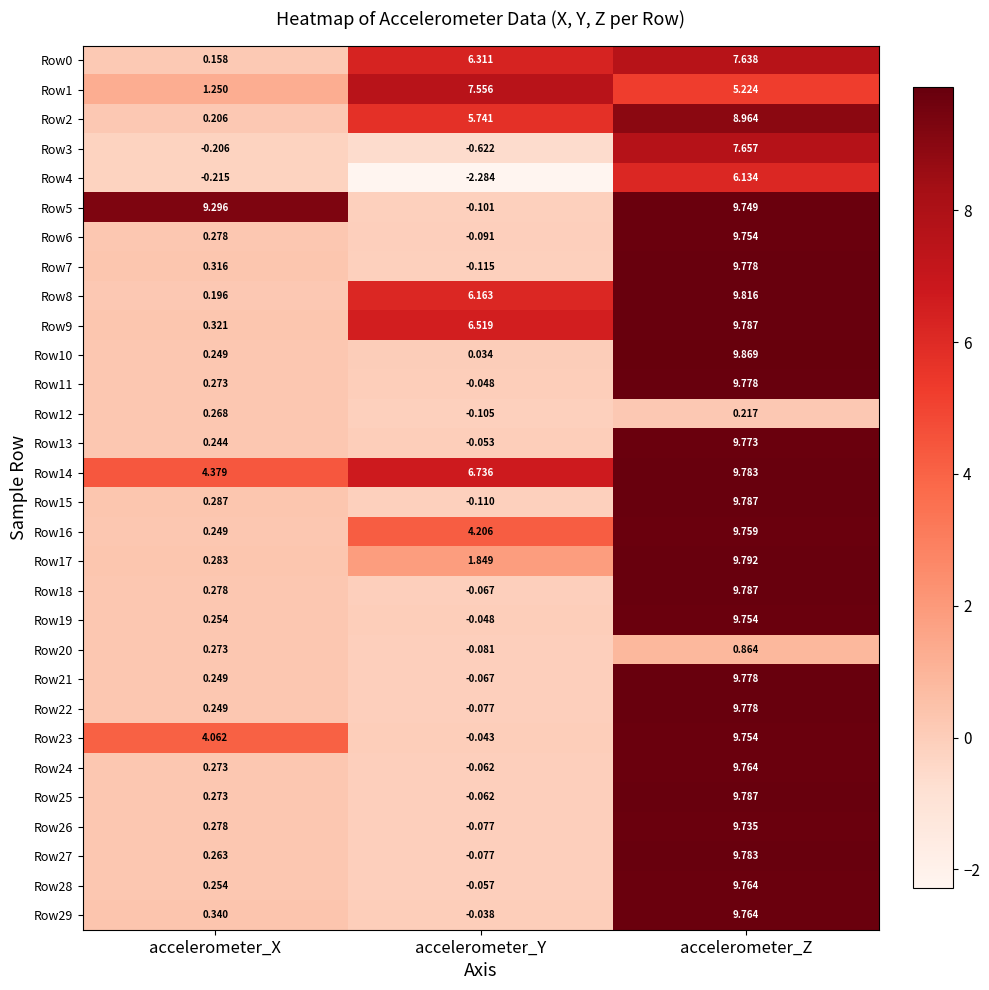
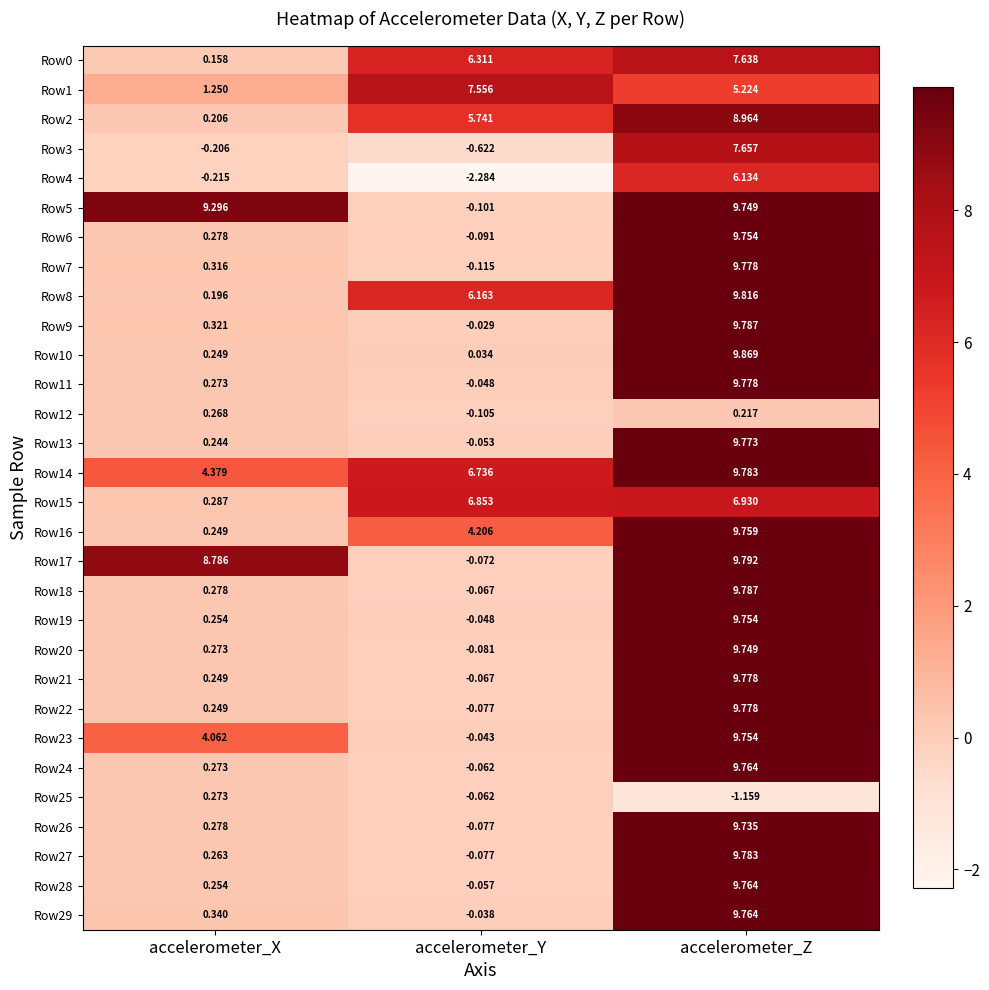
Row9, accelerometer_Y: 6.519 -> -0.029
Row15, accelerometer_Y: -0.110 -> 6.853
Row15, accelerometer_Z: 9.787 -> 6.930
Row17, accelerometer_X: 0.283 -> 8.786
Row17, accelerometer_Y: 1.849 -> -0.072
Row20, accelerometer_Z: 0.864 -> 9.749
Row25, accelerometer_Z: 9.787 -> -1.159
